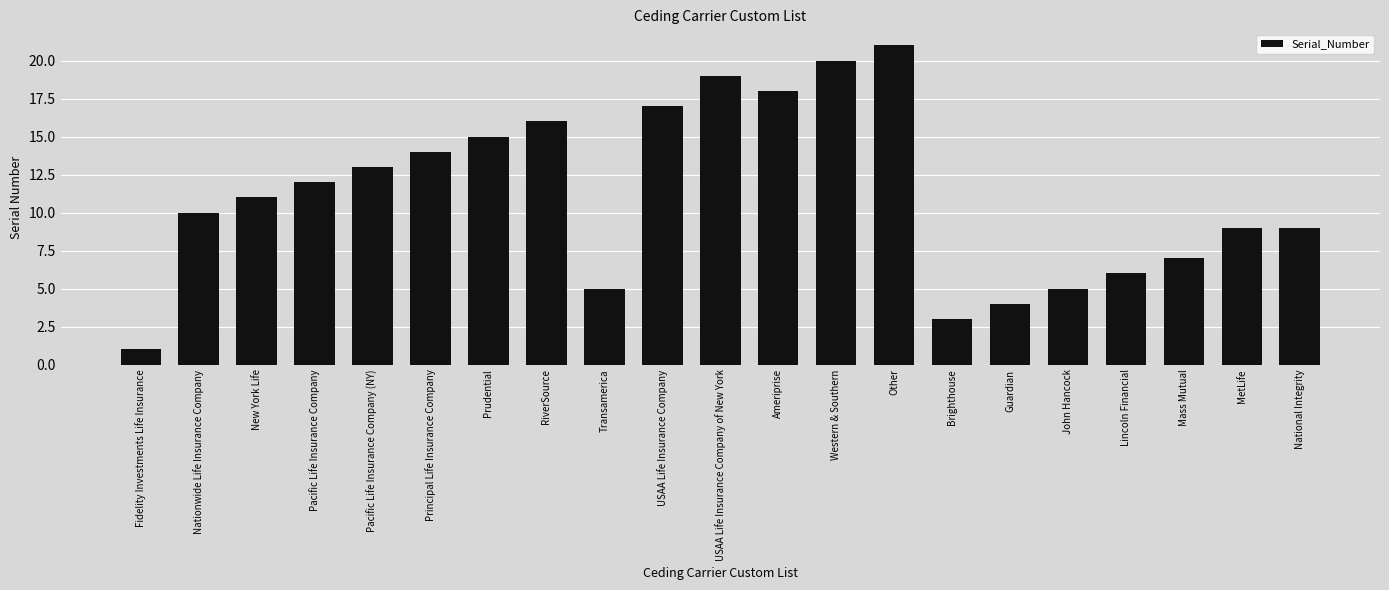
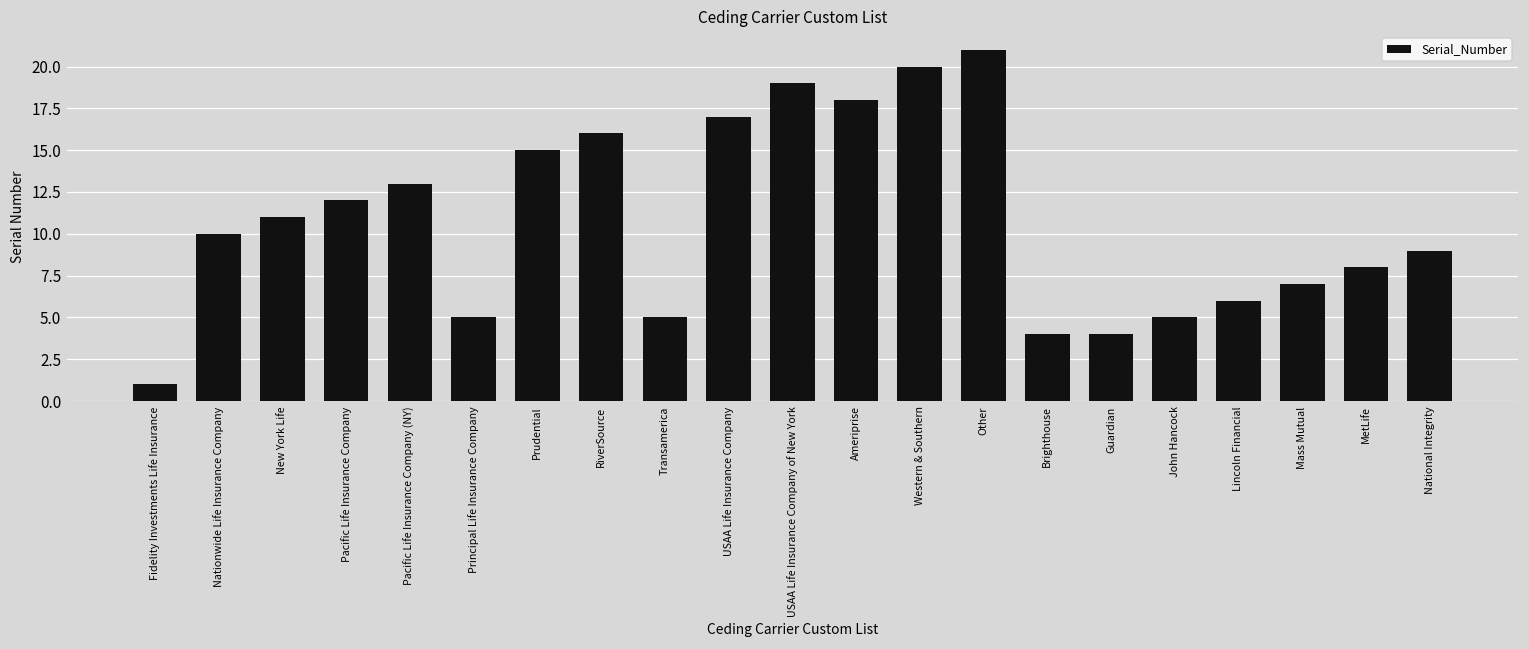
Principal Life Insurance Company: 14 -> 5
Brighthouse: 3 -> 4
MetLife: 9 -> 8
